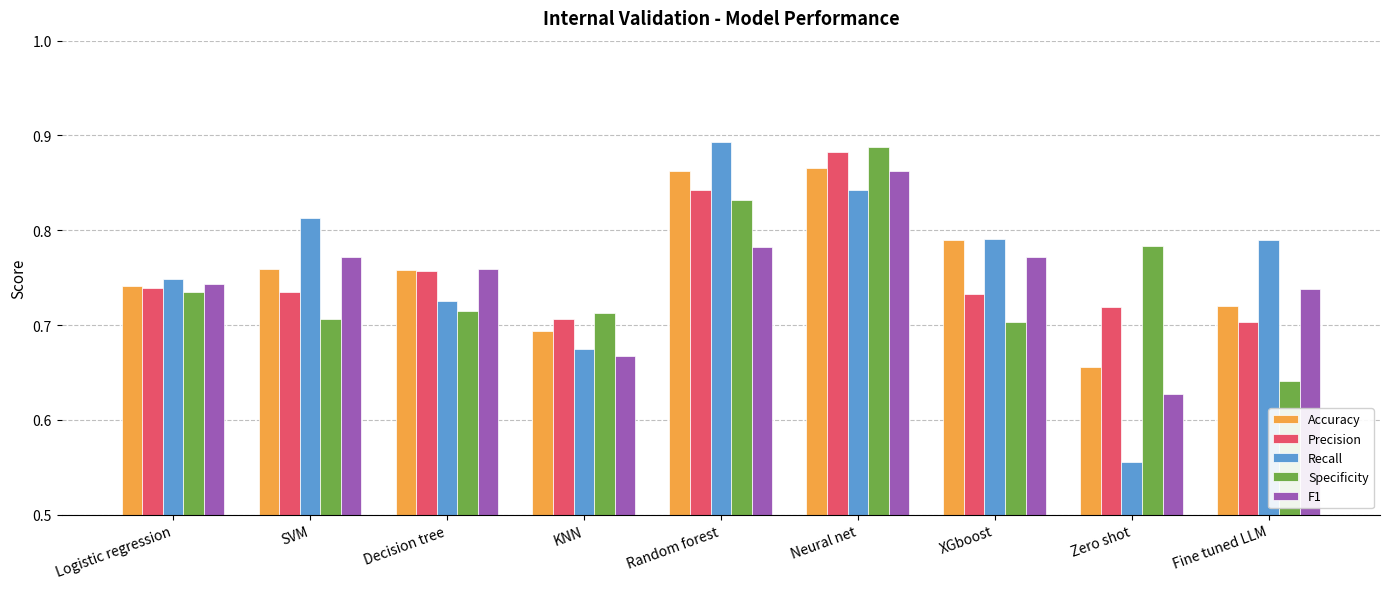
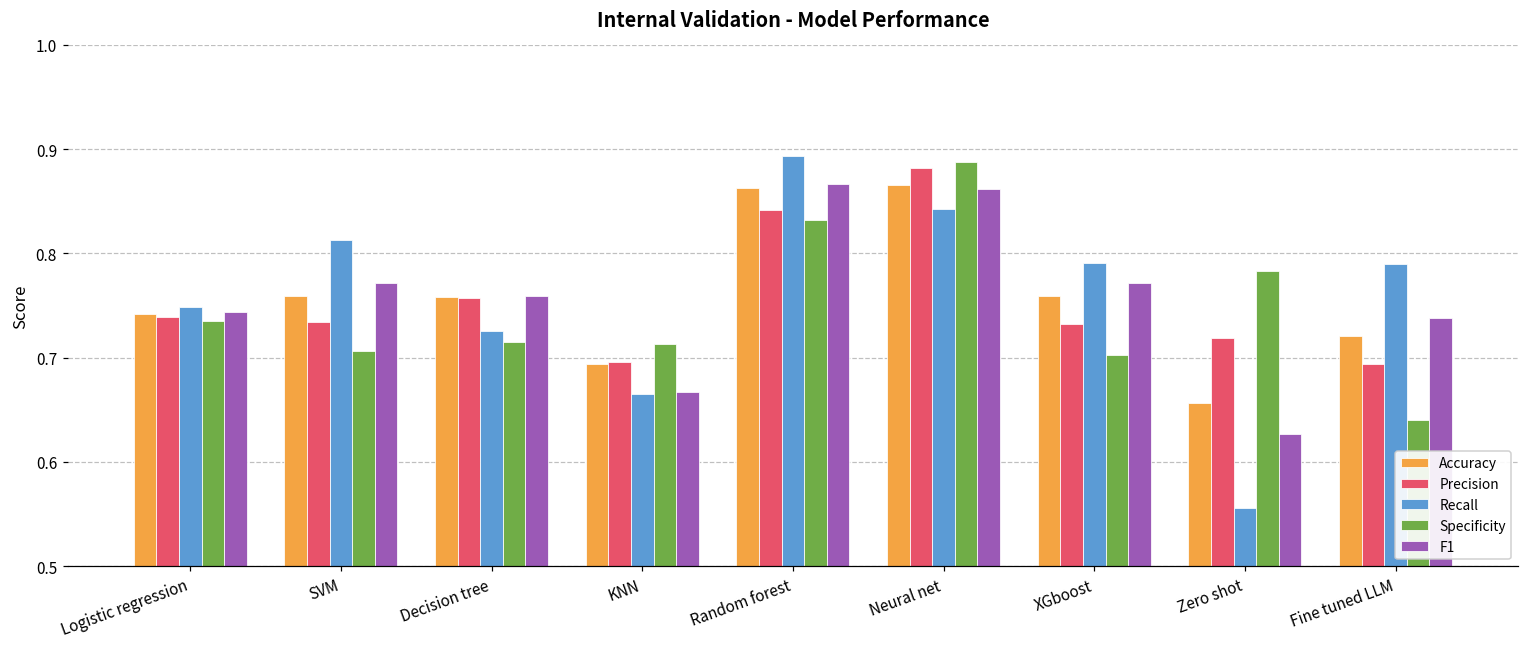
Precision, KNN: 0.71 -> 0.70
Recall, KNN: 0.67 -> 0.66
F1, Random forest: 0.78 -> 0.87
Accuracy, XGboost: 0.79 -> 0.76
Precision, Fine tuned LLM: 0.70 -> 0.69
